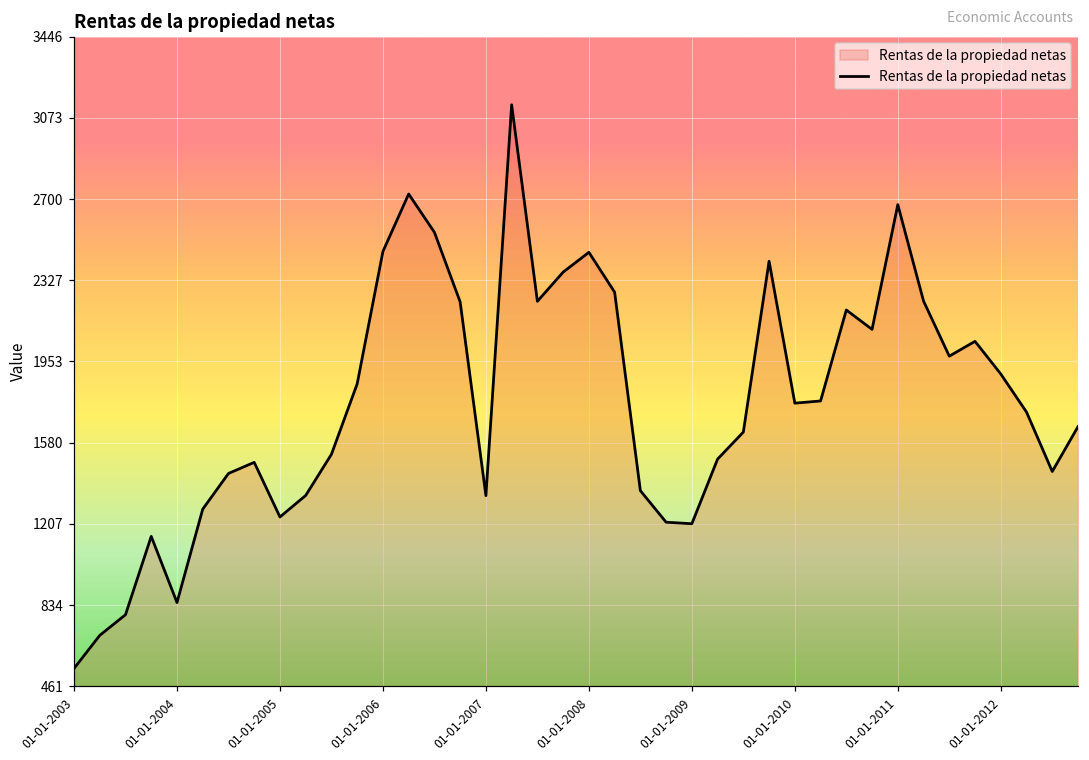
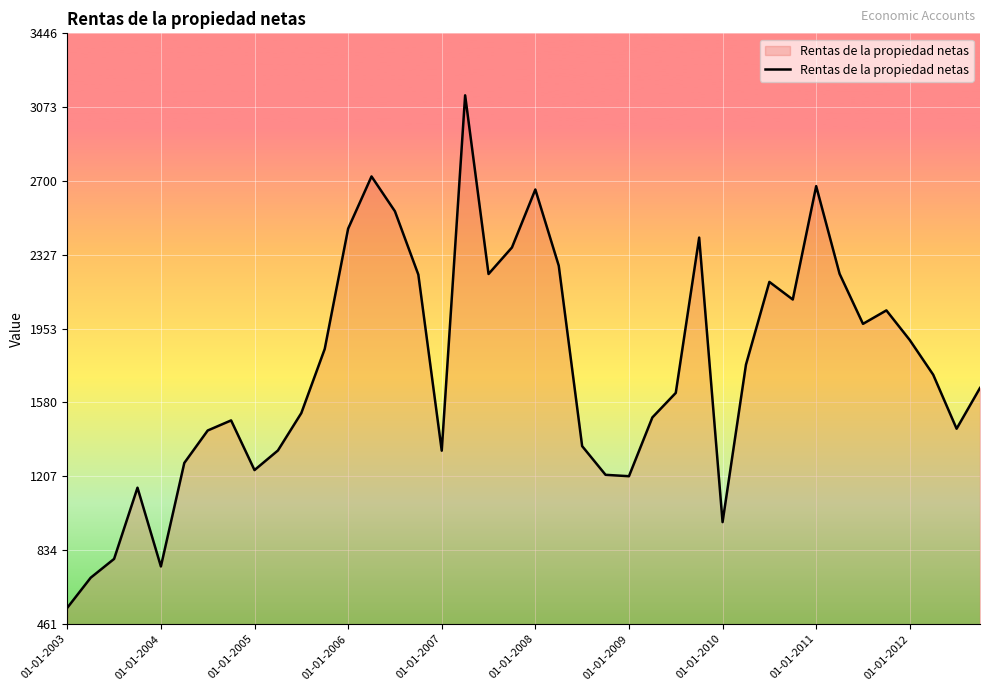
01-01-2004: 850 -> 750
01-01-2008: 2460 -> 2660
01-01-2010: 1760 -> 980
